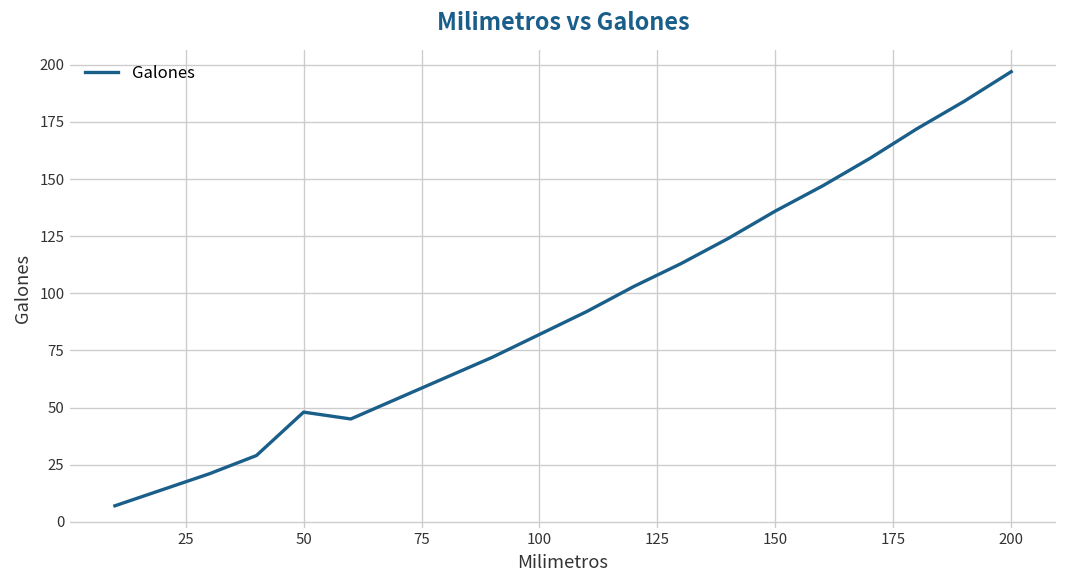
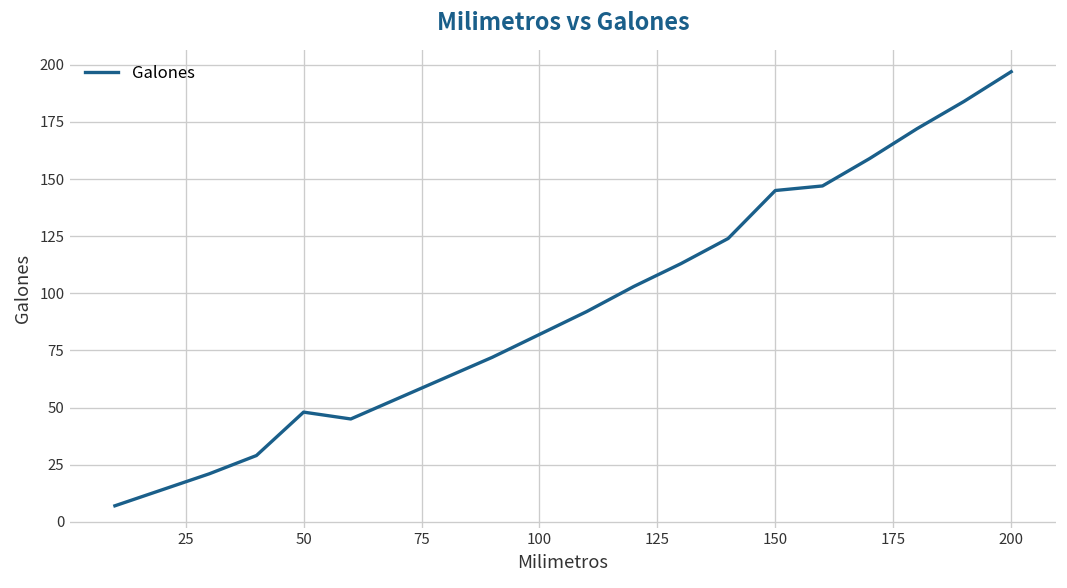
150: 136 -> 145
